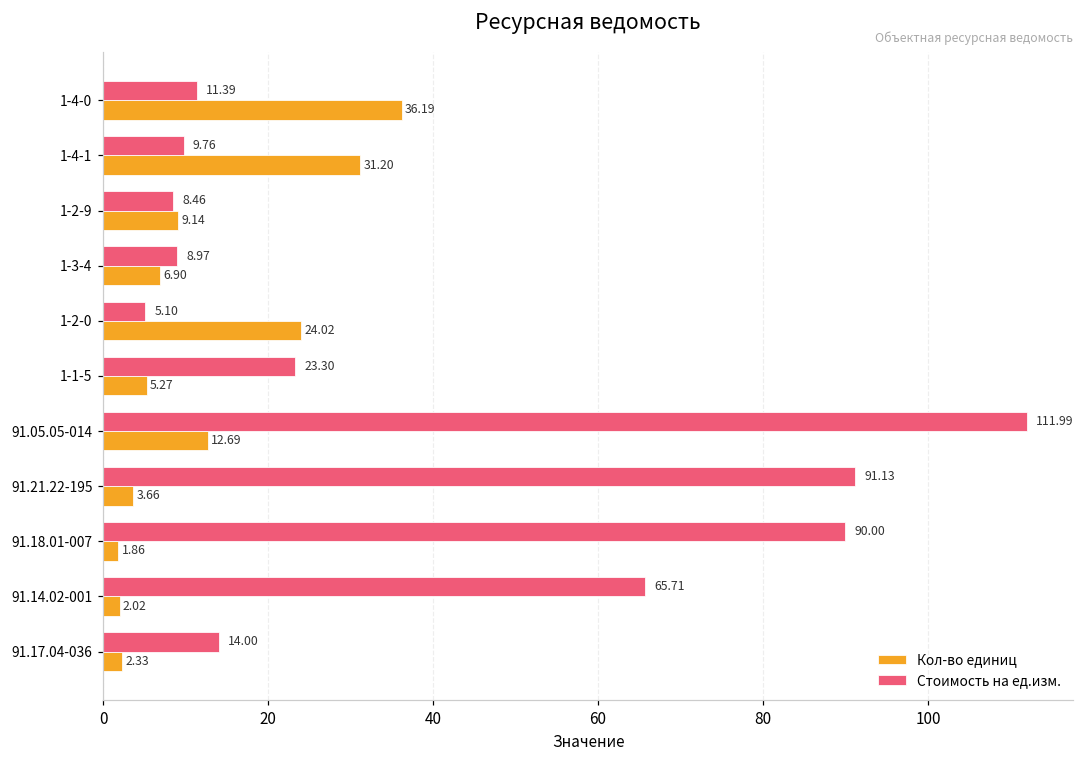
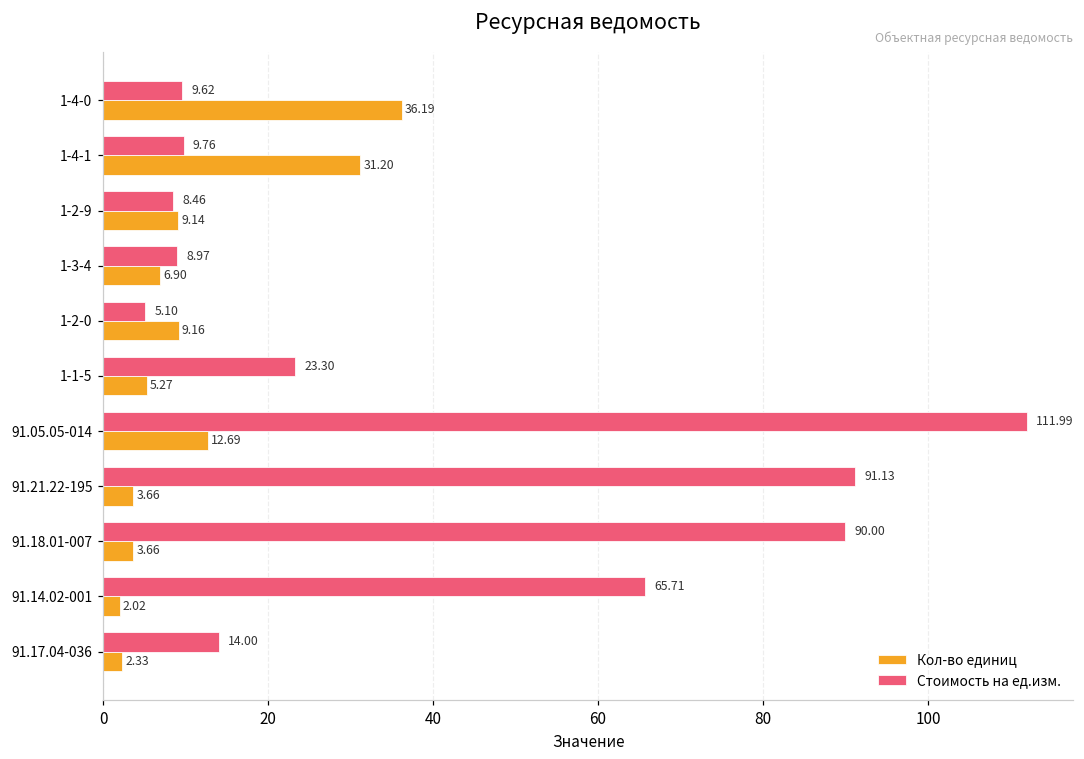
Стоимость на ед.изм., 1-4-0: 11.39 -> 9.62
Кол-во единиц, 1-2-0: 24.02 -> 9.16
Кол-во единиц, 91.18.01-007: 1.86 -> 3.66
